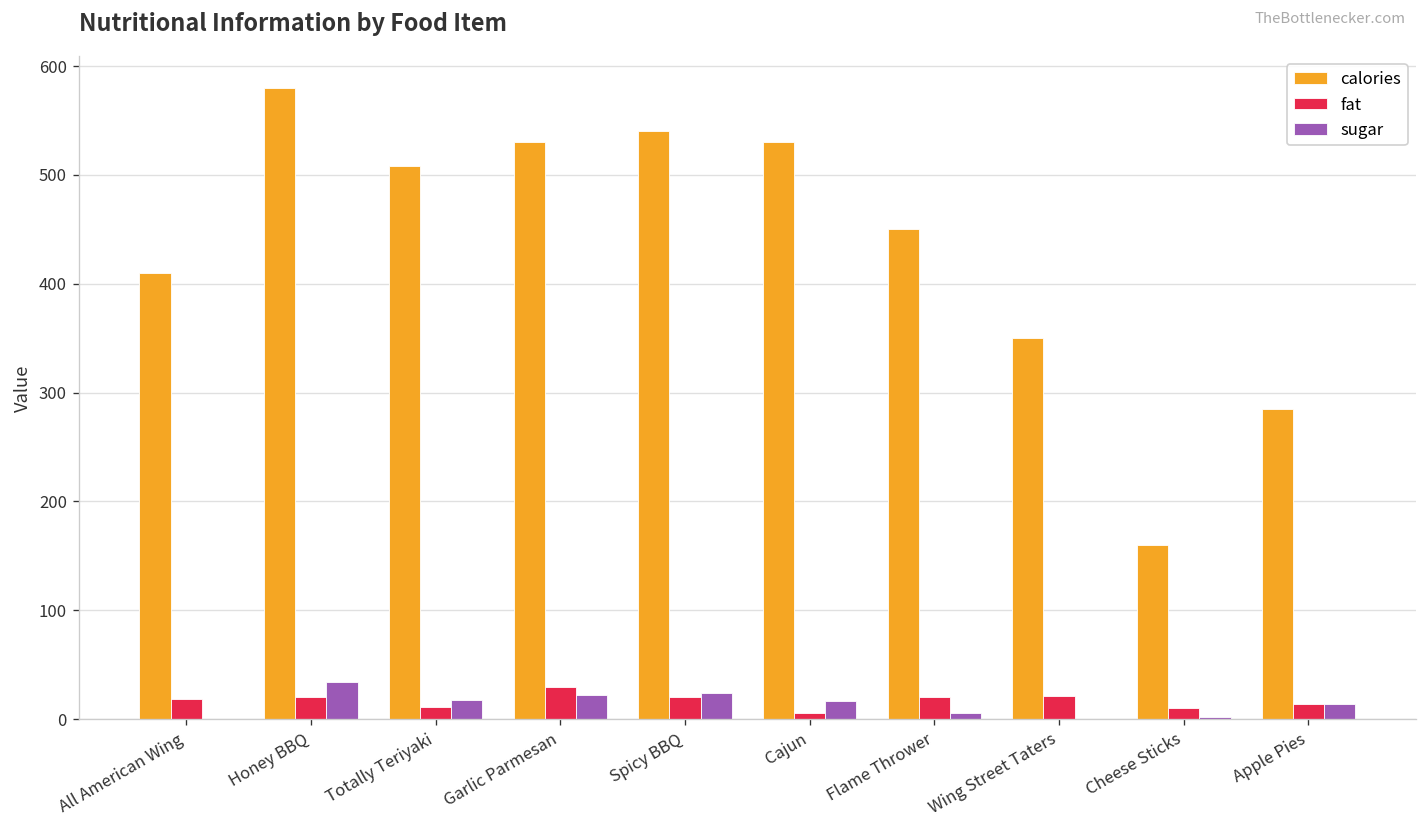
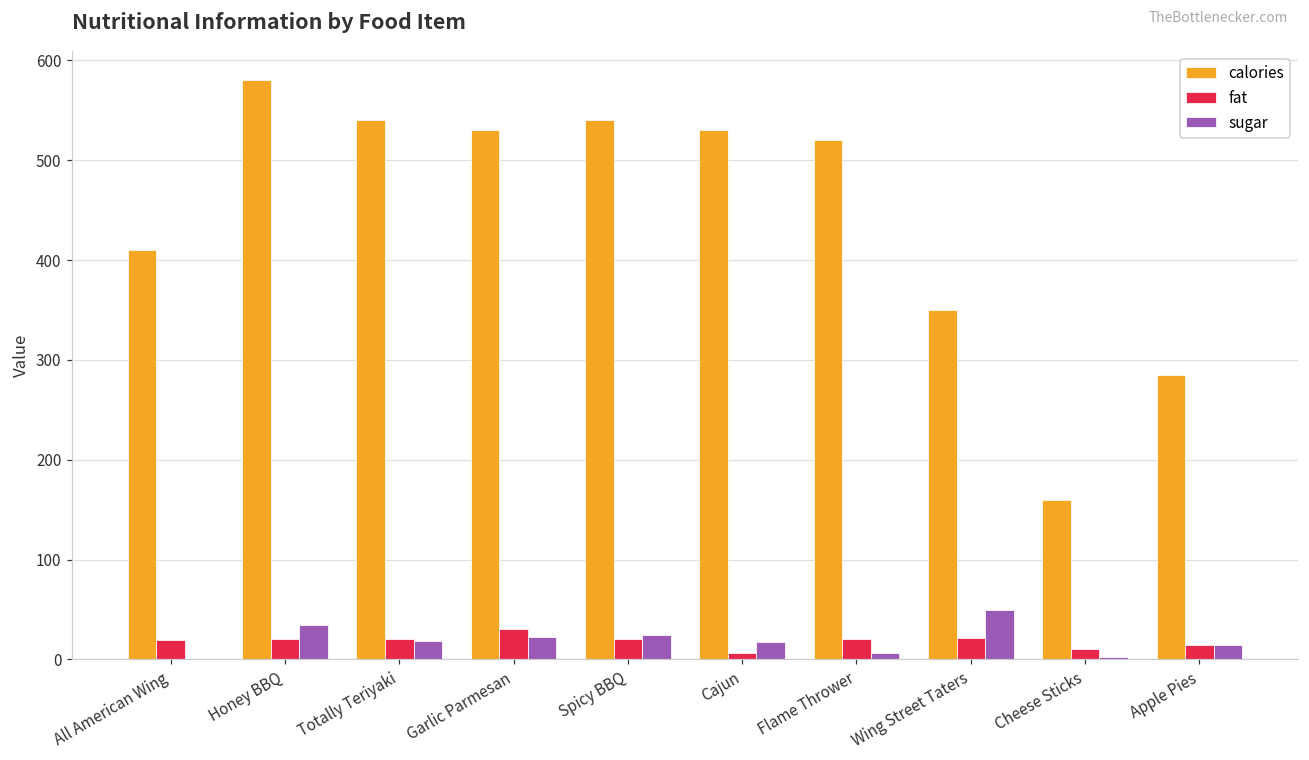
calories, Totally Teriyaki: 510 -> 540
fat, Totally Teriyaki: 10 -> 20
calories, Flame Thrower: 450 -> 520
sugar, Wing Street Taters: 0 -> 50
